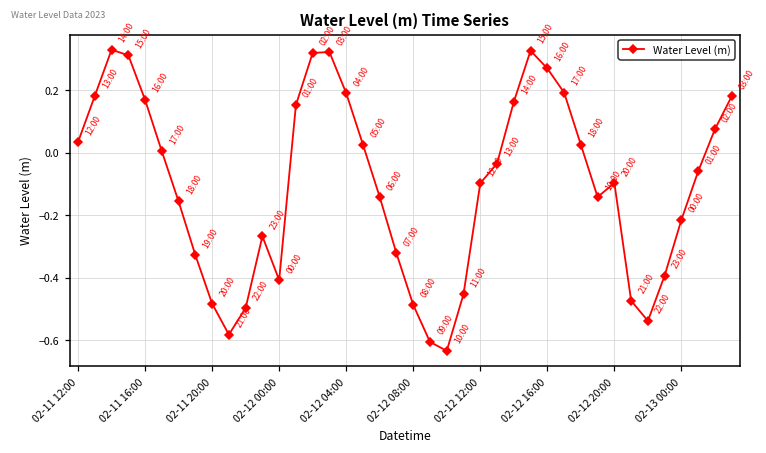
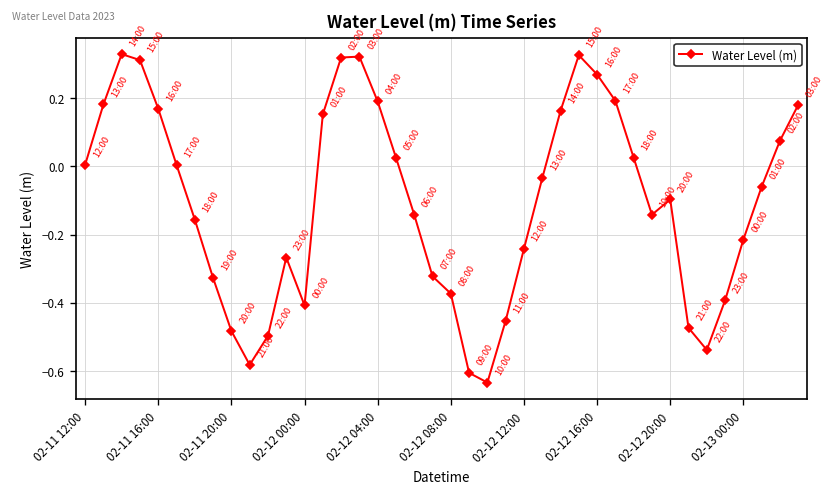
02-11 12:00: 0.03 -> 0.00
02-12 08:00: -0.49 -> -0.37
02-12 12:00: -0.10 -> -0.24
